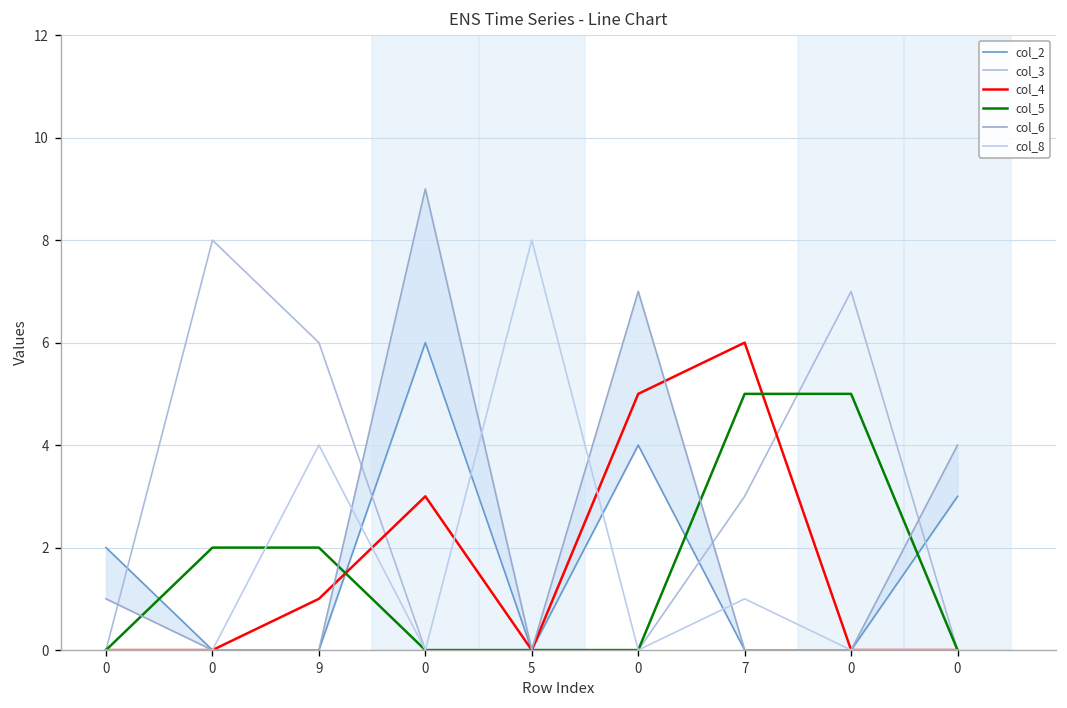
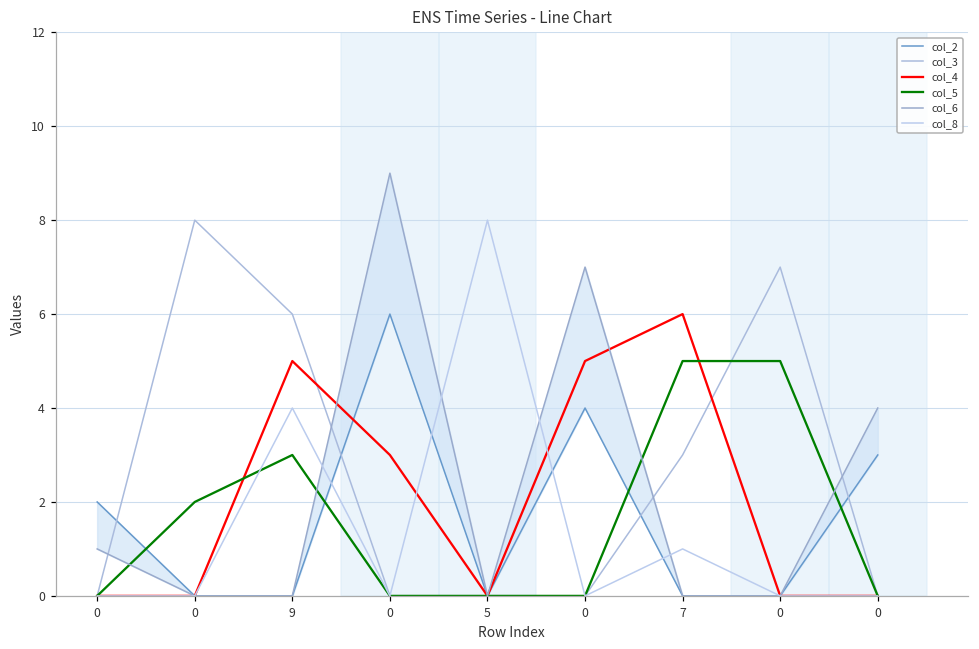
col_4, 9: 1 -> 5
col_5, 9: 2 -> 3
